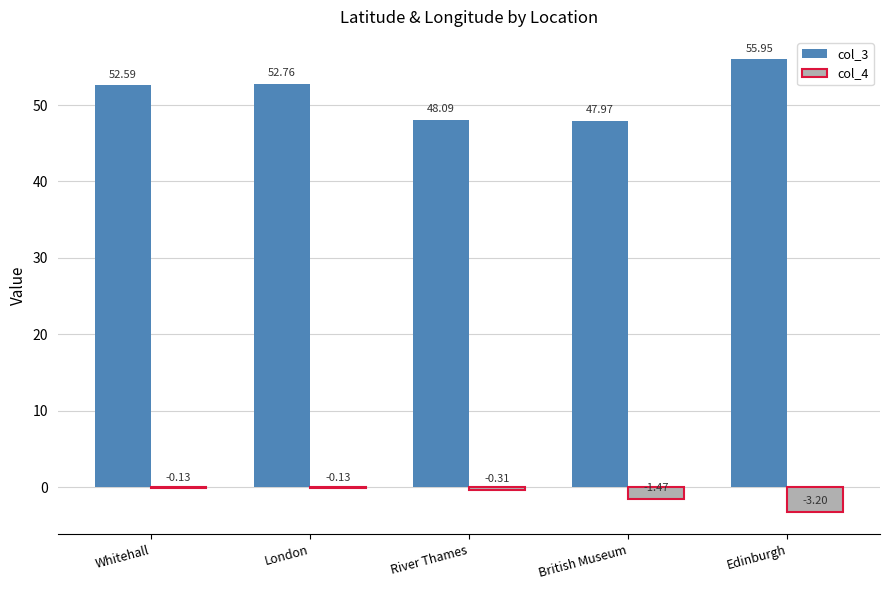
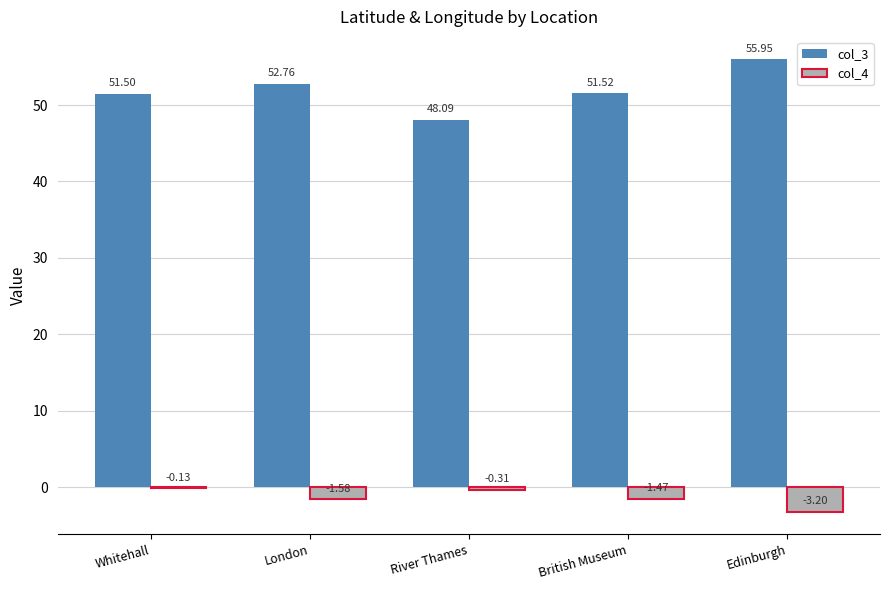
col_3, Whitehall: 52.59 -> 51.50
col_4, London: -0.13 -> -1.58
col_3, British Museum: 47.97 -> 51.52
